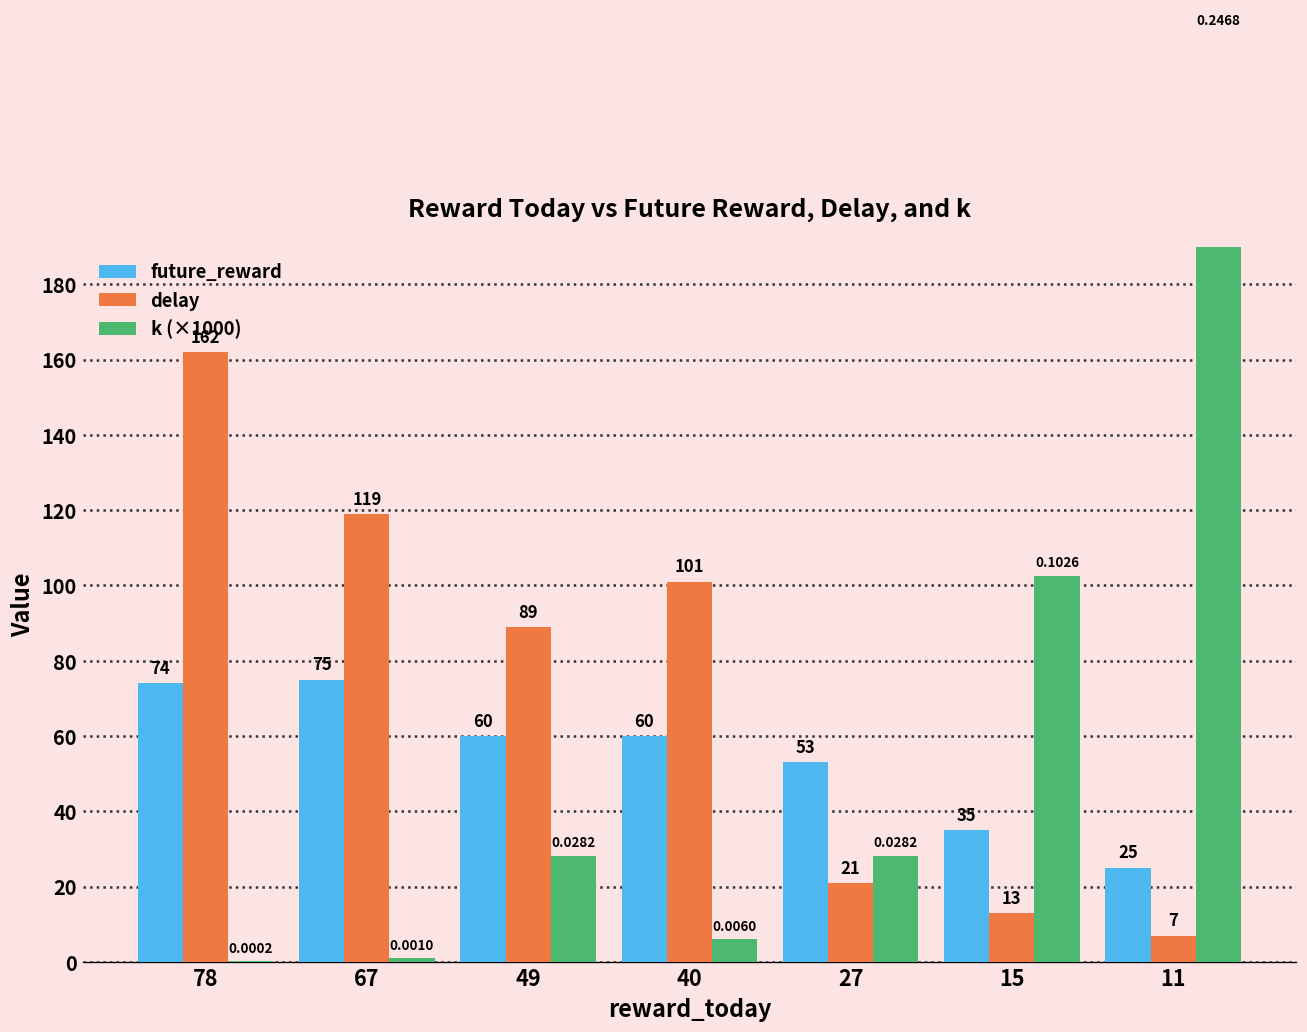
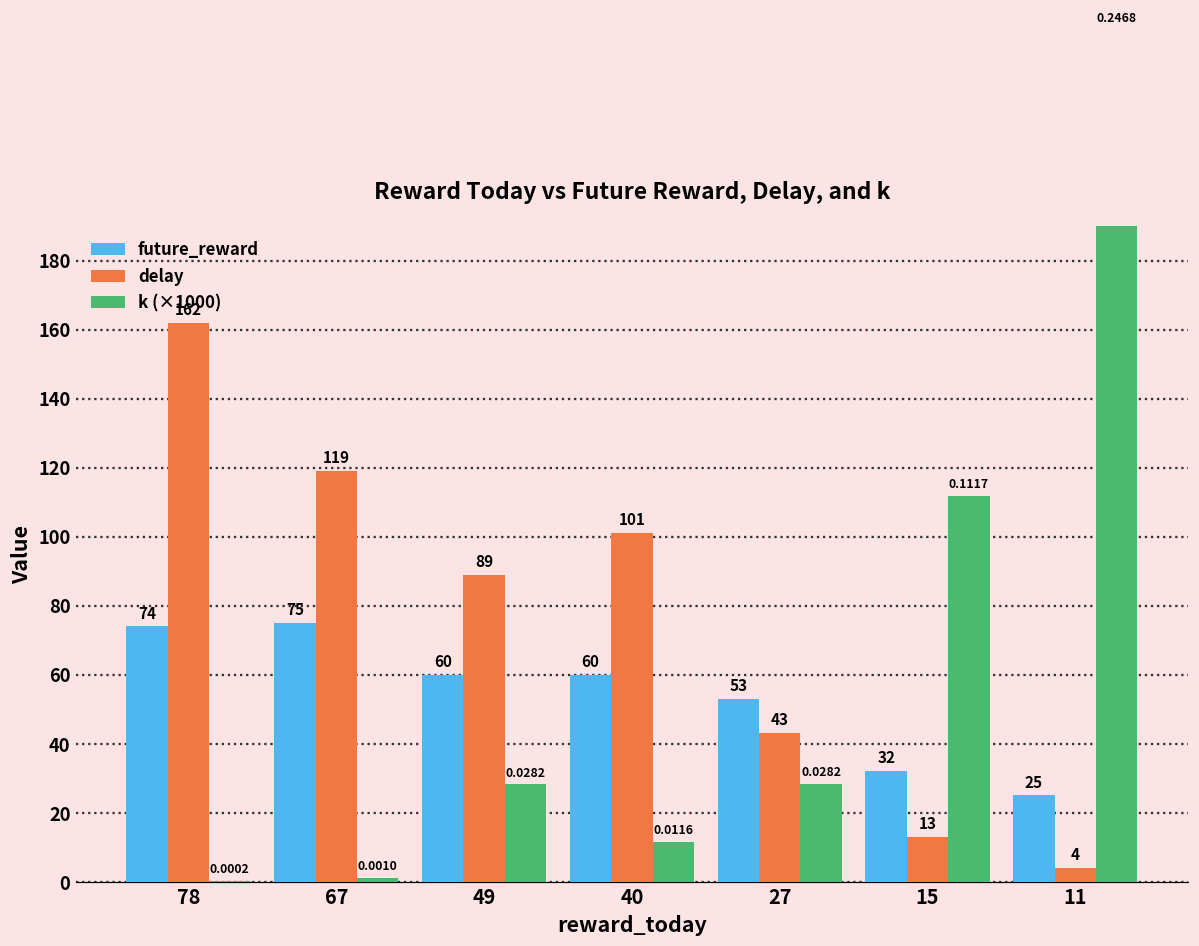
k (×1000), 40: 0.0060 -> 0.0116
delay, 27: 21 -> 43
future_reward, 15: 35 -> 32
k (×1000), 15: 0.1026 -> 0.1117
delay, 11: 7 -> 4
